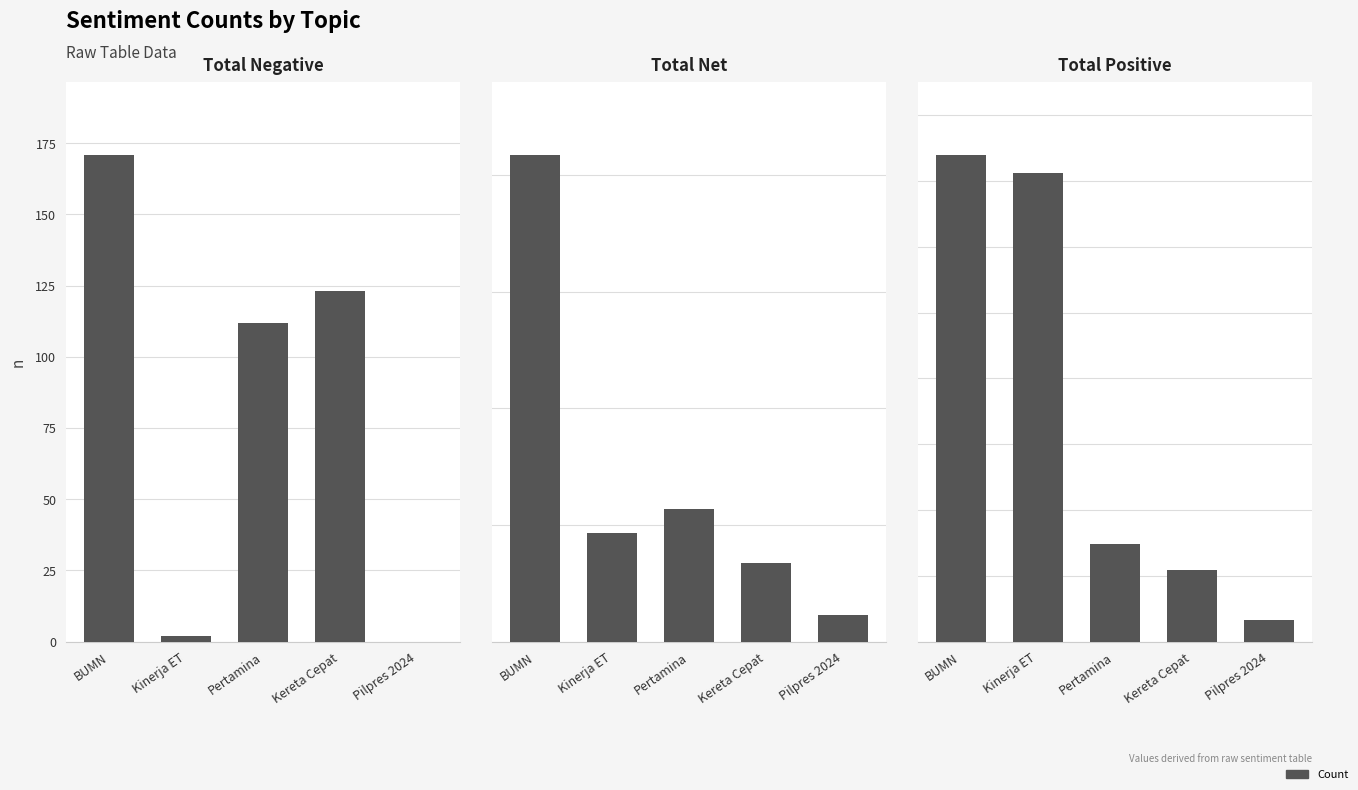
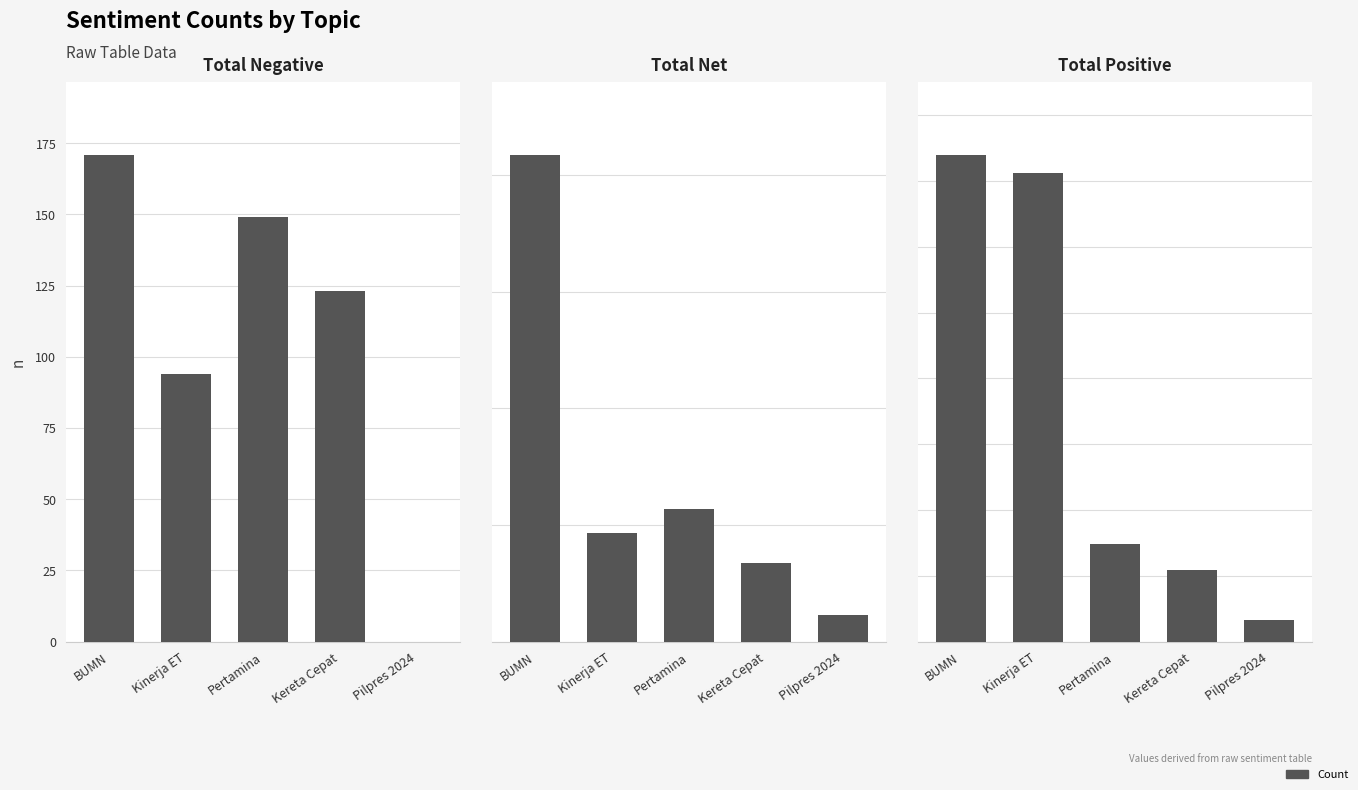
Total Negative, Kinerja ET: 2 -> 94
Total Negative, Pertamina: 112 -> 149
